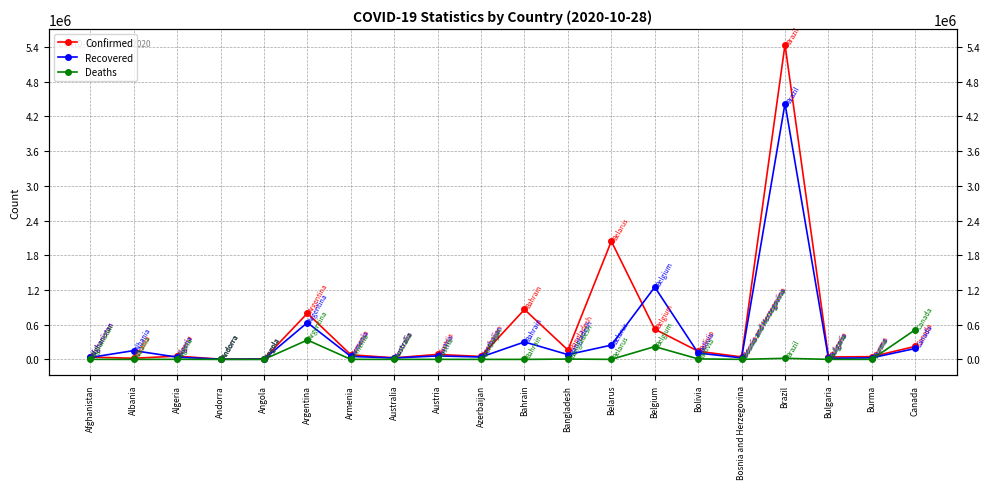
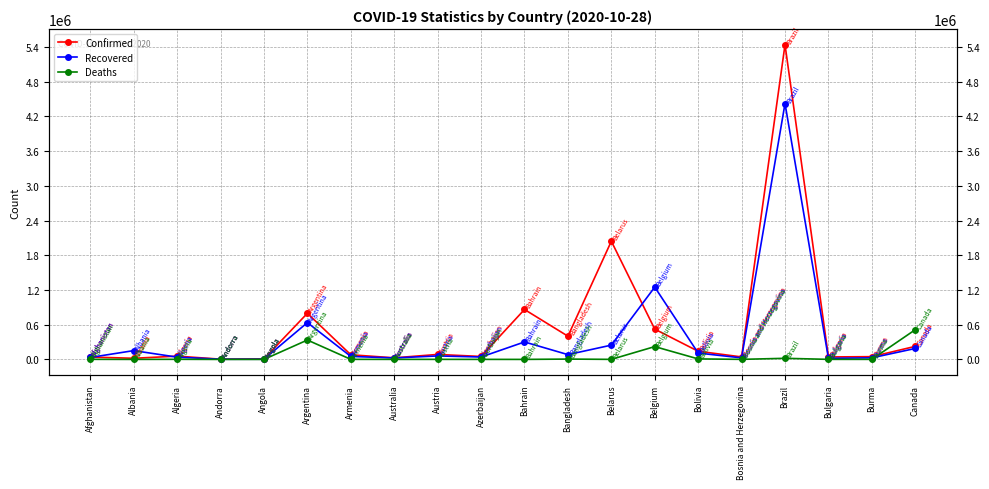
Confirmed, Bangladesh: 200000 -> 400000
